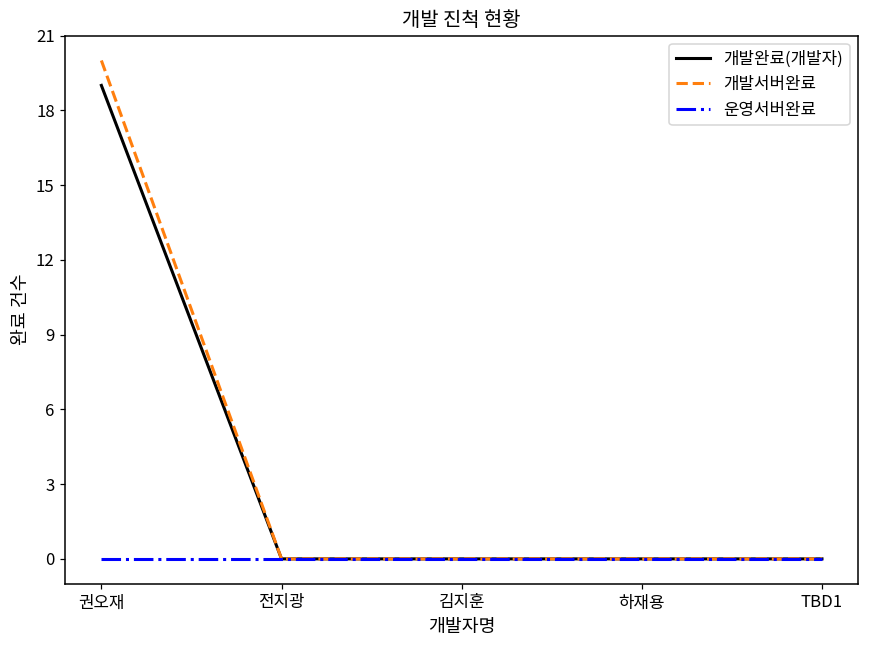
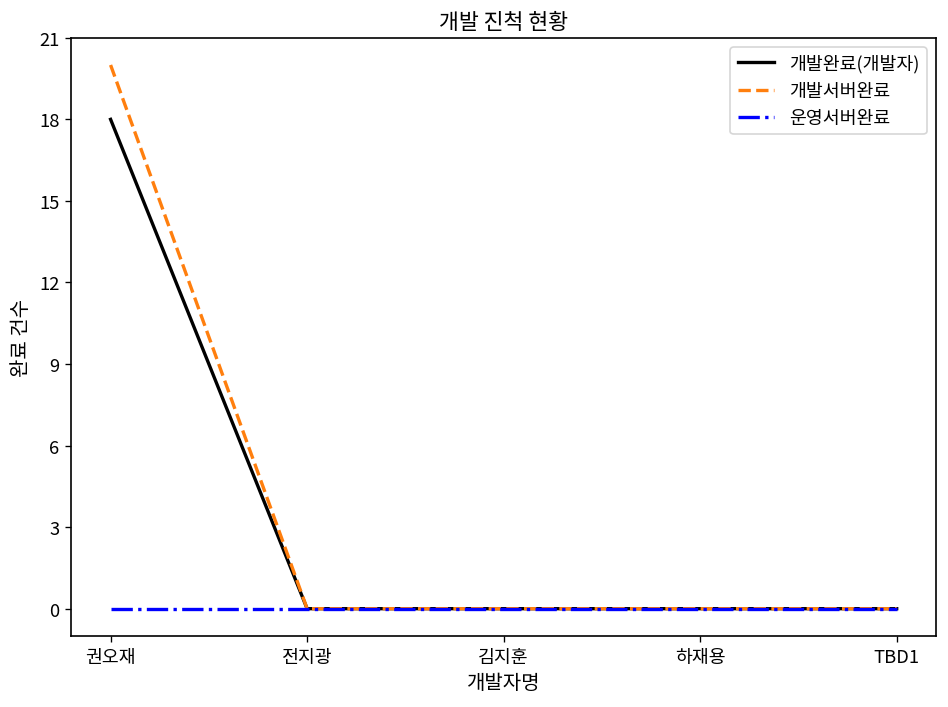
개발완료(개발자), 권오재: 19 -> 18
